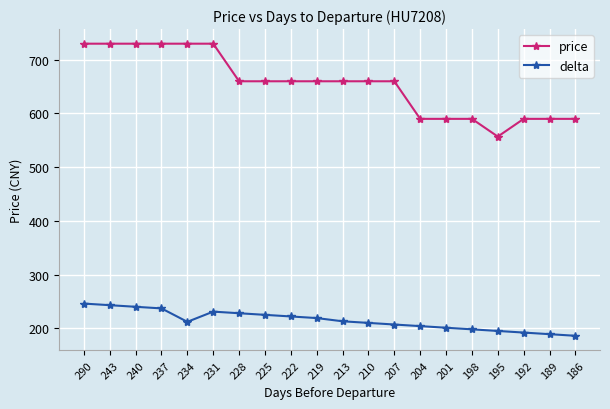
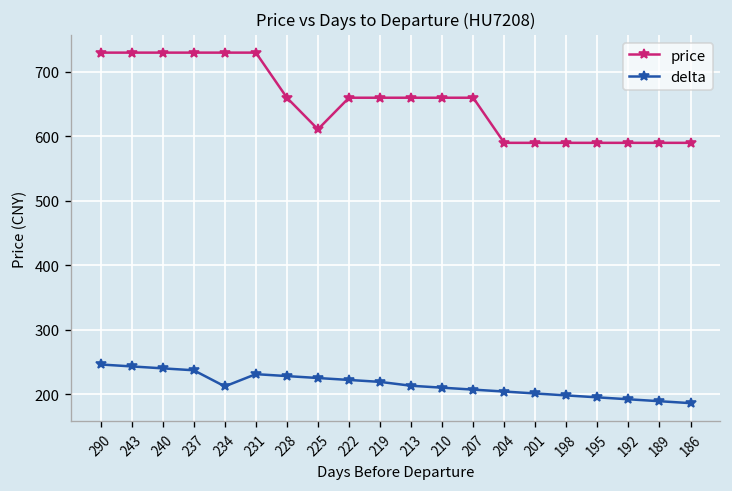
price, 225: 660 -> 610
price, 195: 560 -> 590
